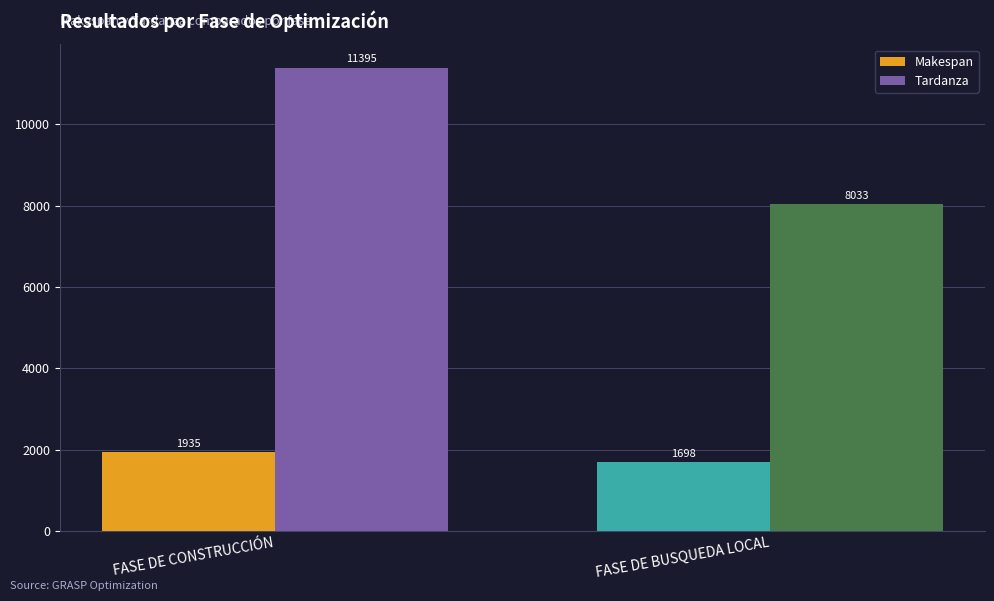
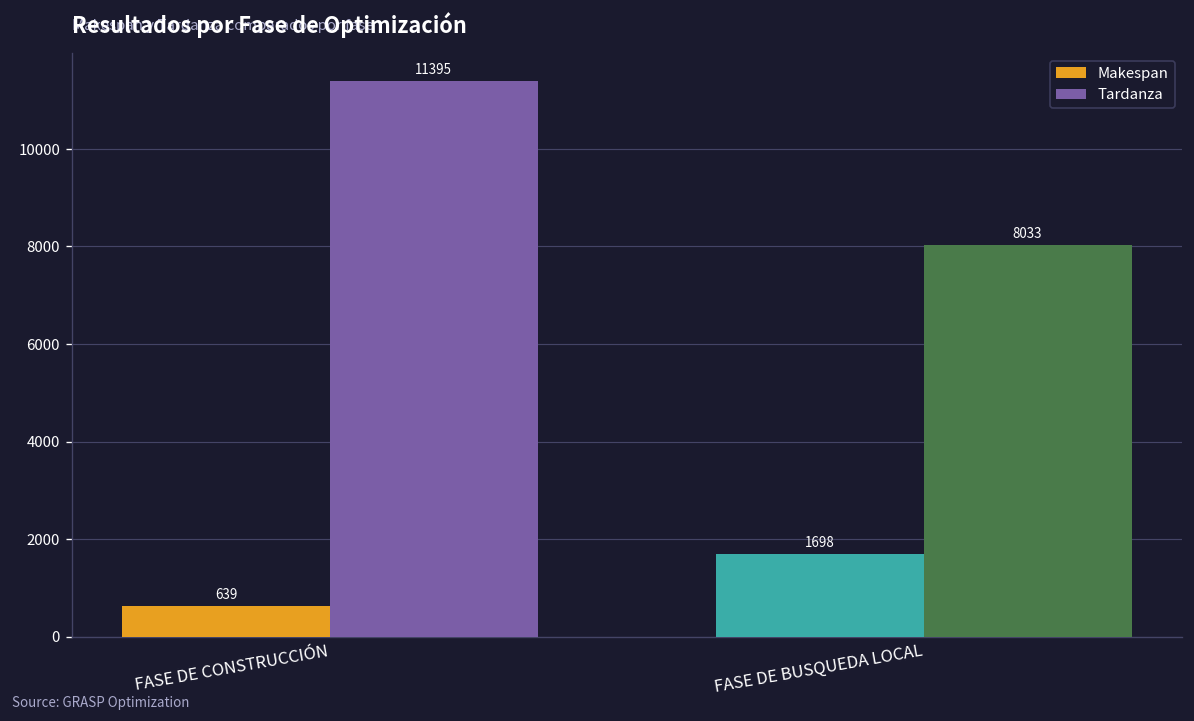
Makespan, FASE DE CONSTRUCCIÓN: 1935 -> 639
